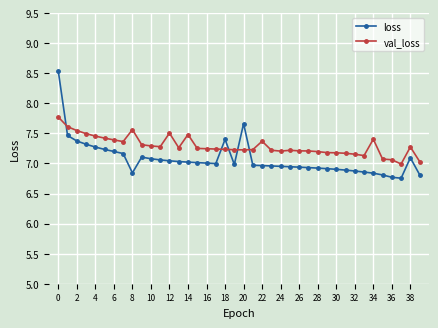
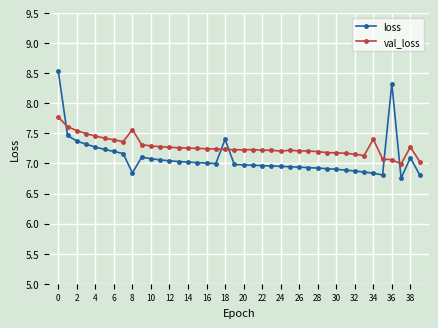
val_loss, 12: 7.5 -> 7.3
val_loss, 14: 7.5 -> 7.3
loss, 20: 7.7 -> 7.0
val_loss, 22: 7.4 -> 7.2
loss, 36: 6.8 -> 8.3
